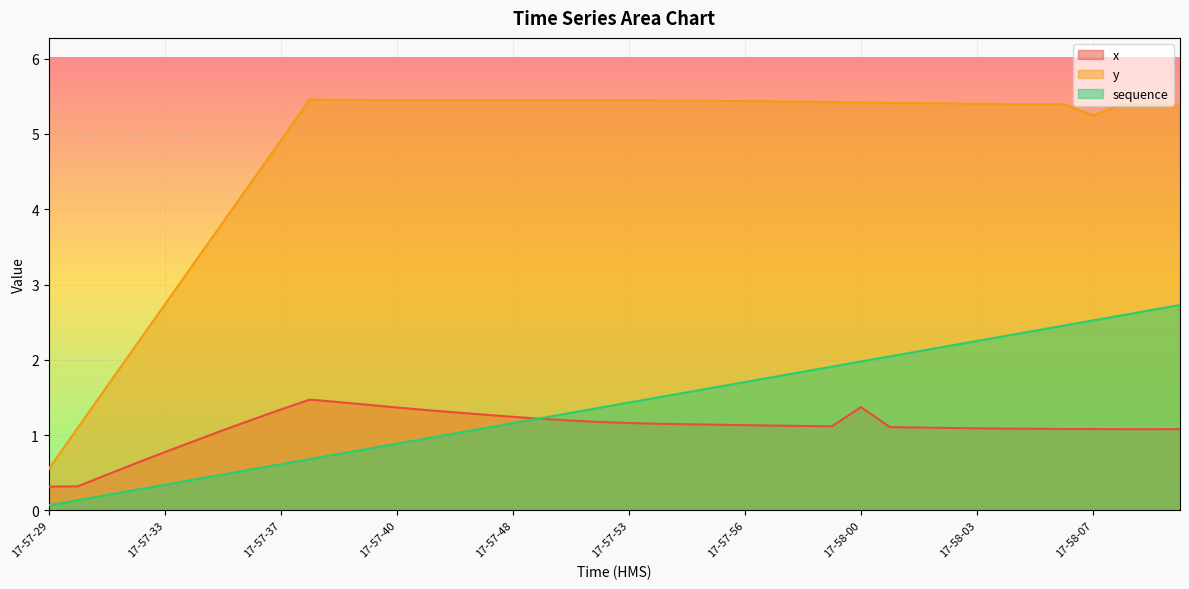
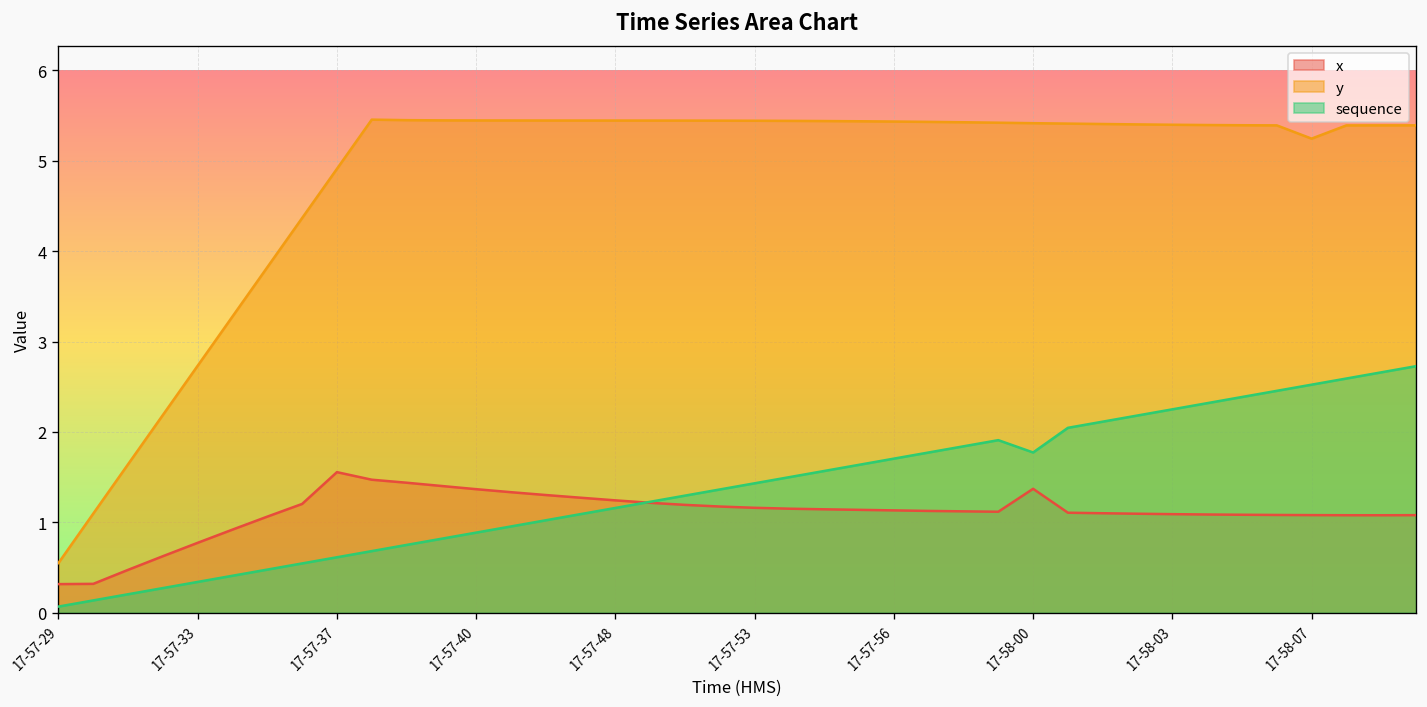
x, 17-57-37: 1.3 -> 1.6
sequence, 17-58-00: 2.0 -> 1.8
